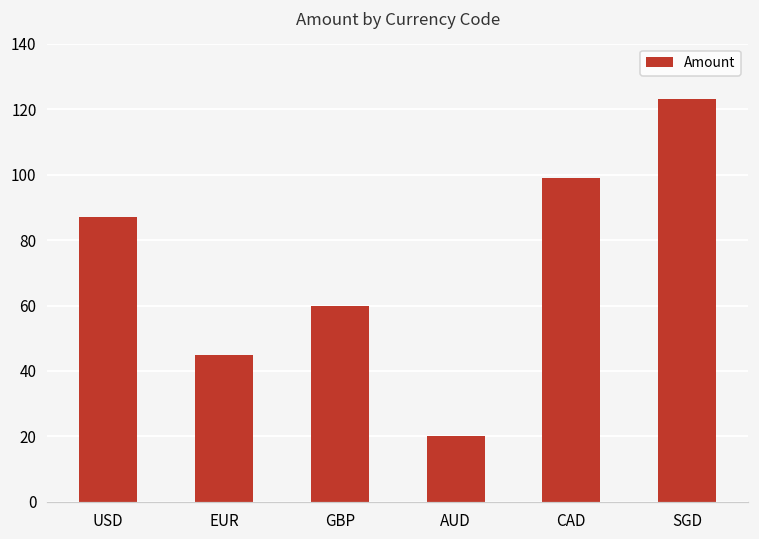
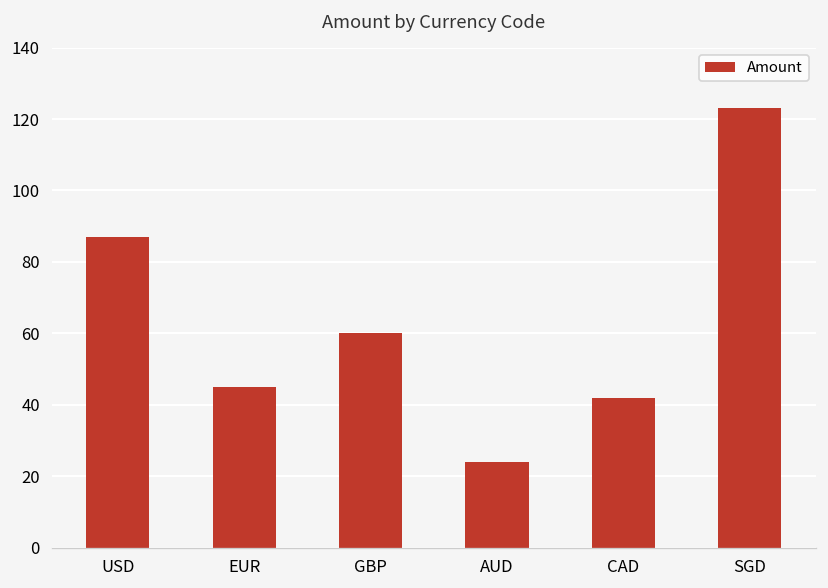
AUD: 20 -> 24
CAD: 99 -> 42
